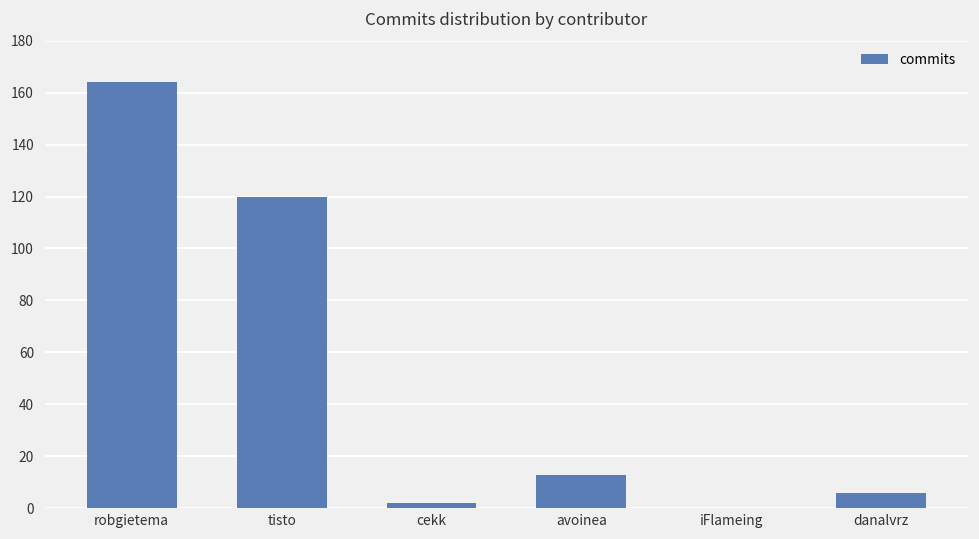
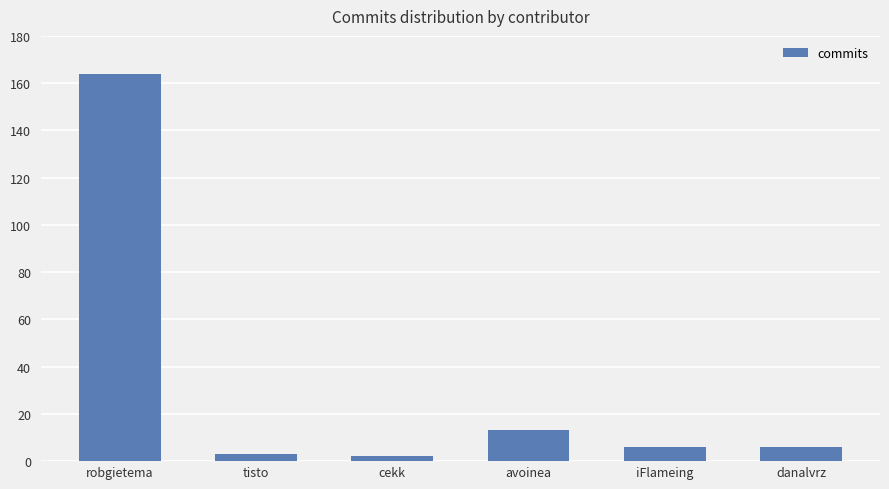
tisto: 120 -> 3
iFlameing: 0 -> 6
